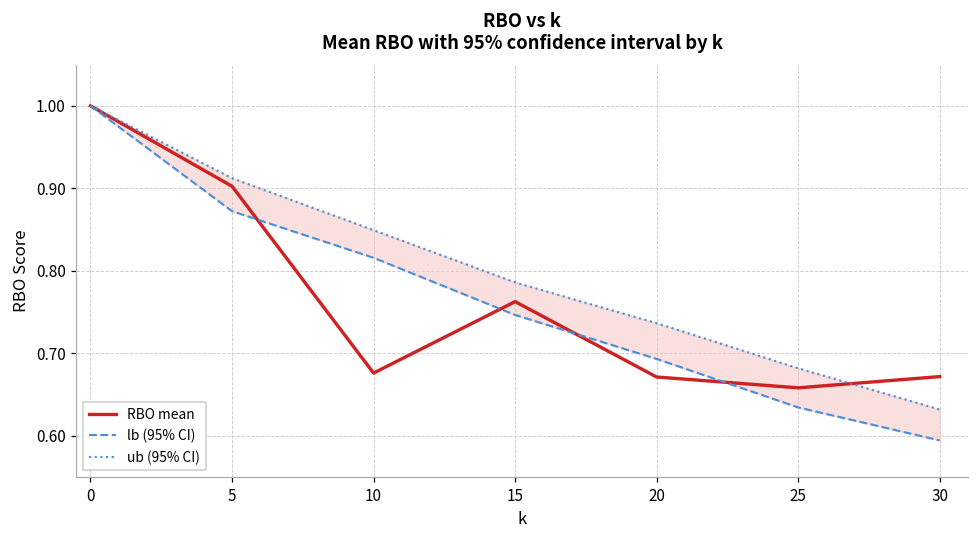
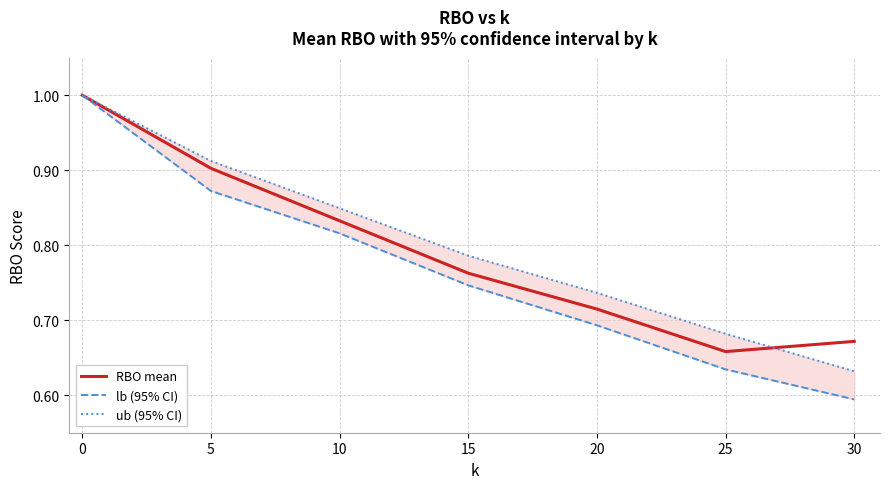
RBO mean, 10: 0.68 -> 0.83
RBO mean, 20: 0.67 -> 0.71
